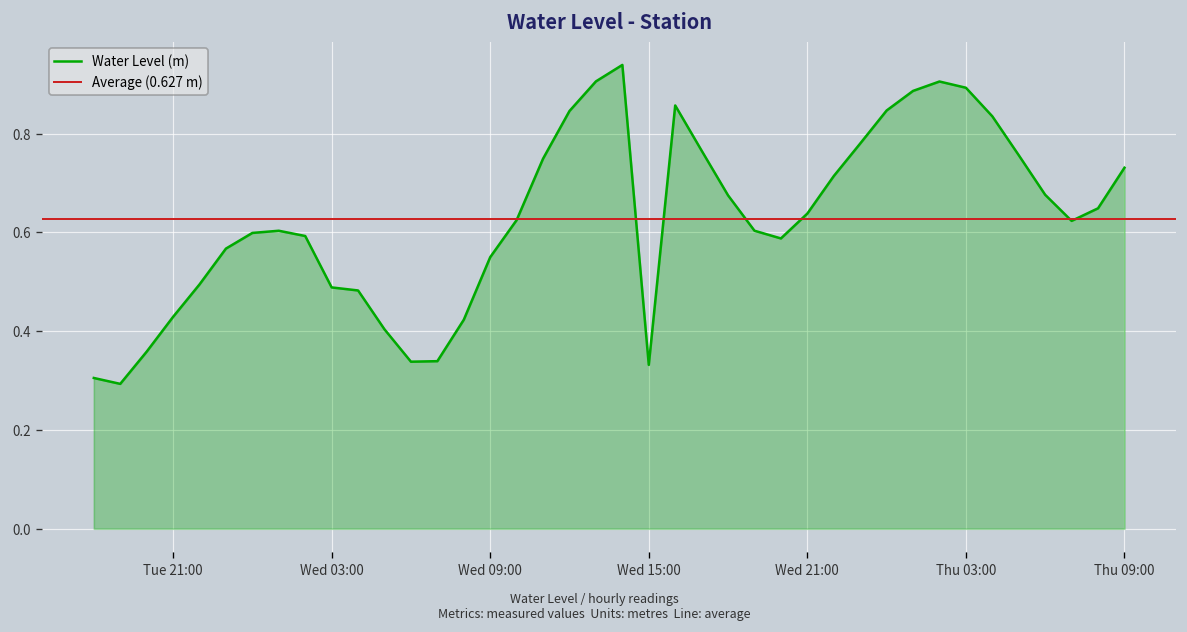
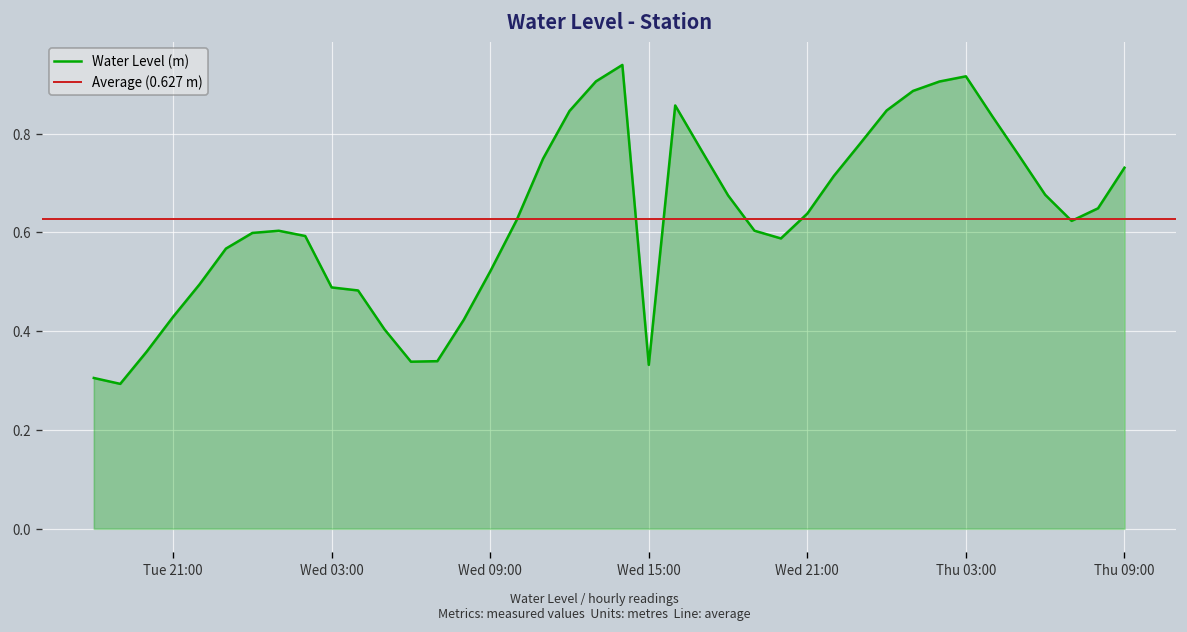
Wed 09:00: 0.55 -> 0.52
Thu 03:00: 0.89 -> 0.92
